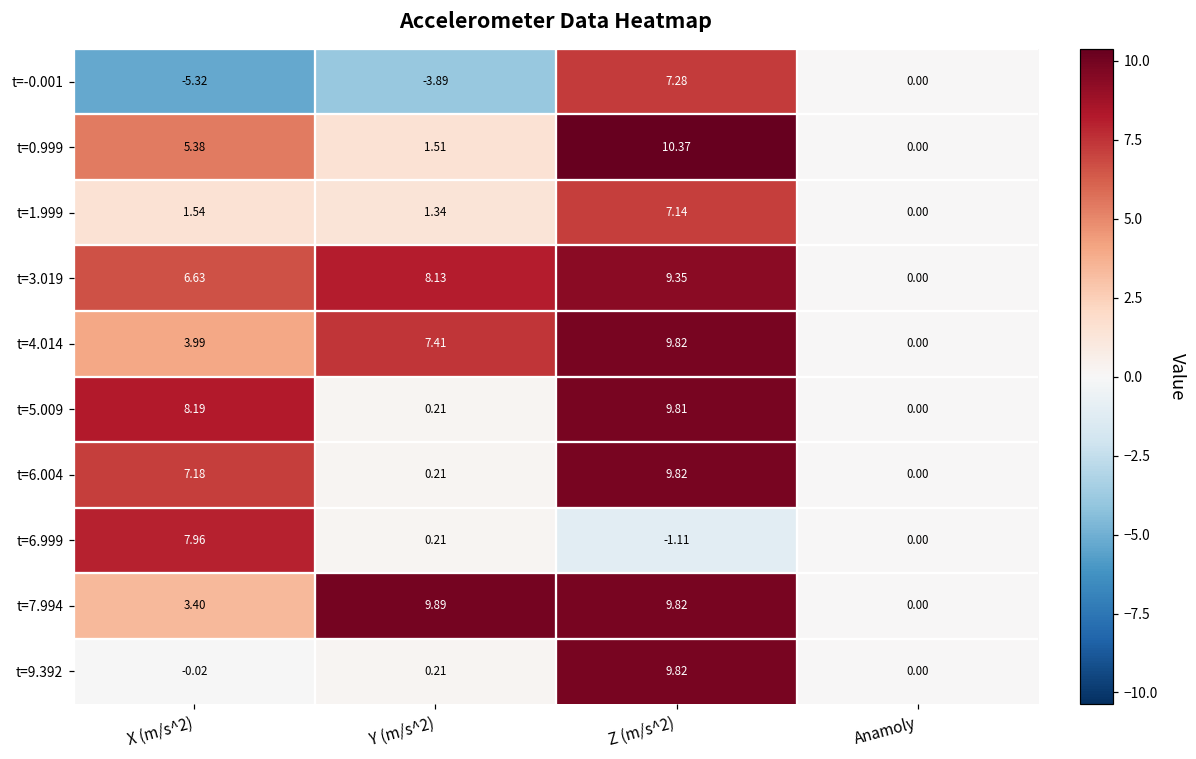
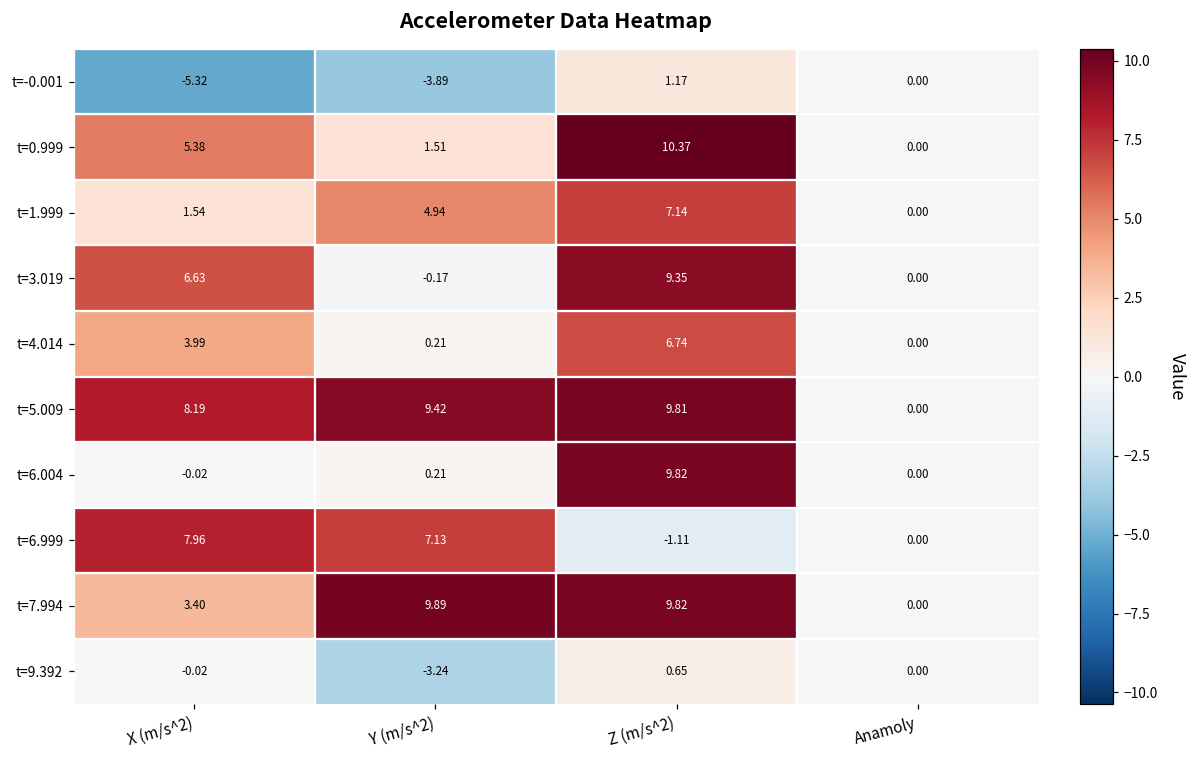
t=-0.001, Z (m/s^2): 7.28 -> 1.17
t=1.999, Y (m/s^2): 1.34 -> 4.94
t=3.019, Y (m/s^2): 8.13 -> -0.17
t=4.014, Y (m/s^2): 7.41 -> 0.21
t=4.014, Z (m/s^2): 9.82 -> 6.74
t=5.009, Y (m/s^2): 0.21 -> 9.42
t=6.004, X (m/s^2): 7.18 -> -0.02
t=6.999, Y (m/s^2): 0.21 -> 7.13
t=9.392, Y (m/s^2): 0.21 -> -3.24
t=9.392, Z (m/s^2): 9.82 -> 0.65
